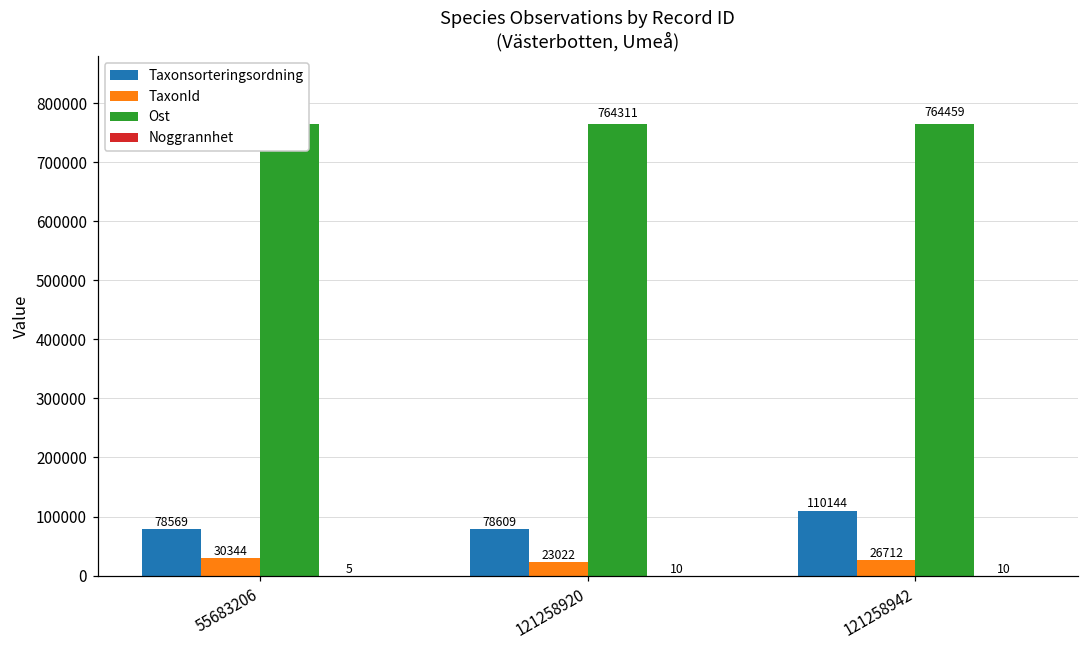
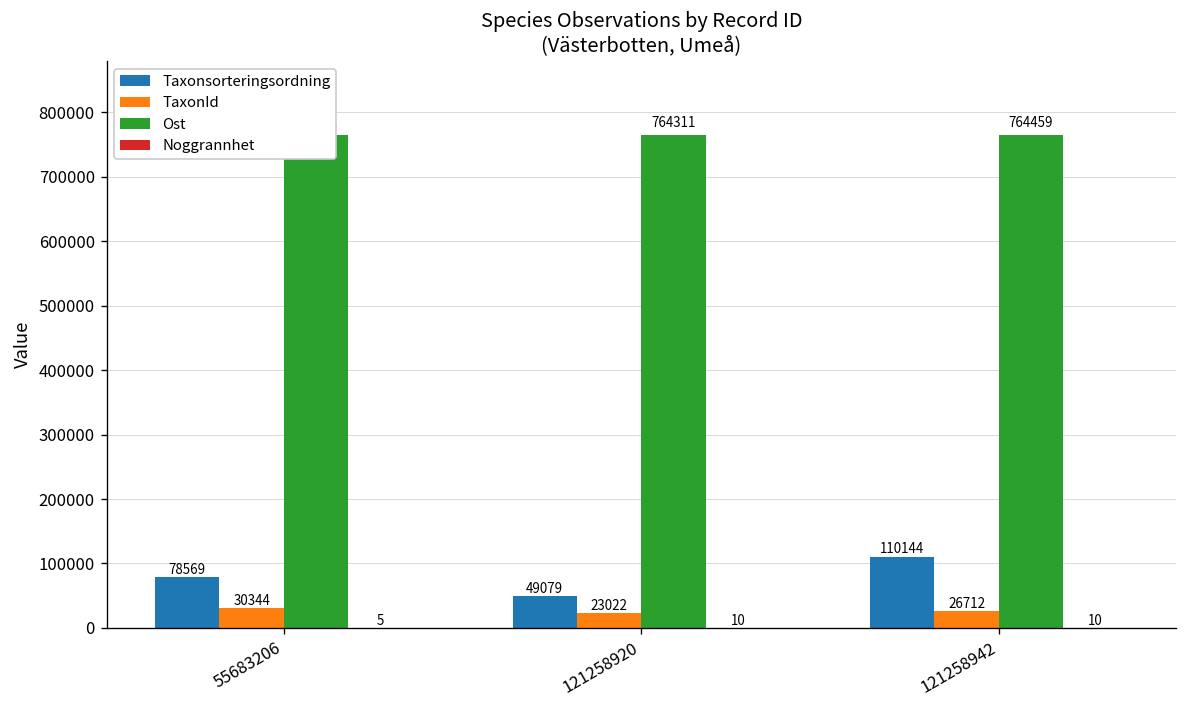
Taxonsorteringsordning, 121258920: 78609 -> 49079
